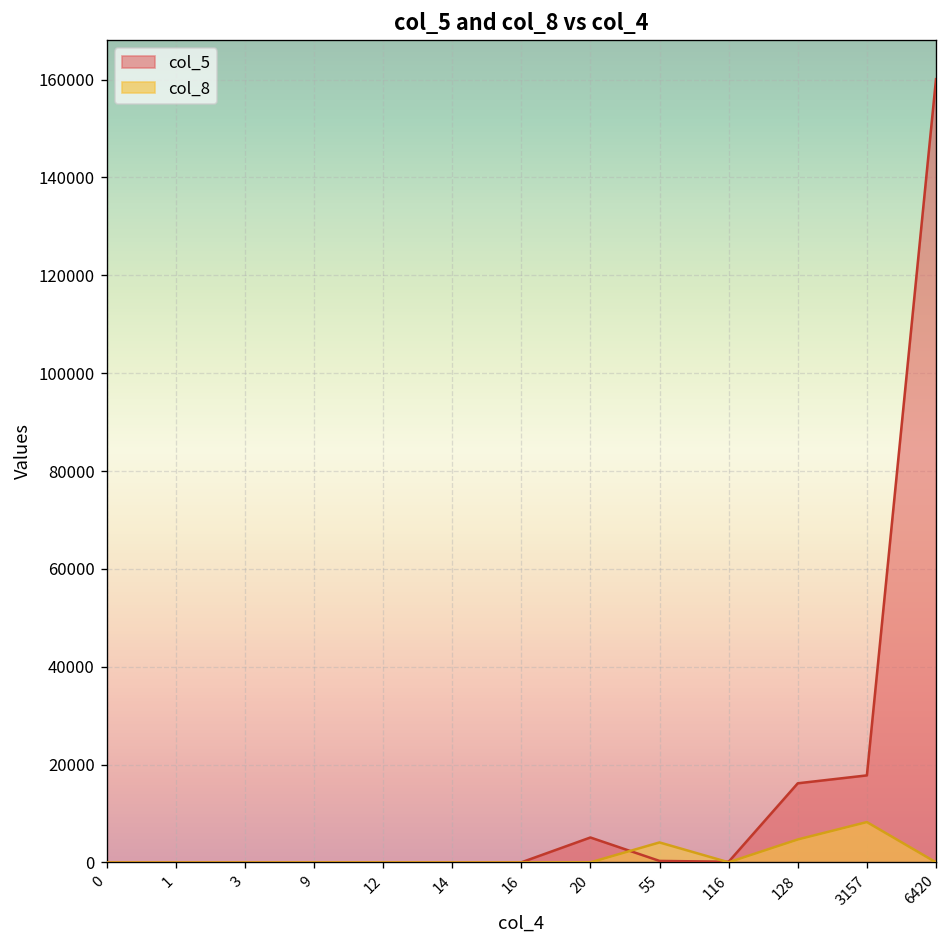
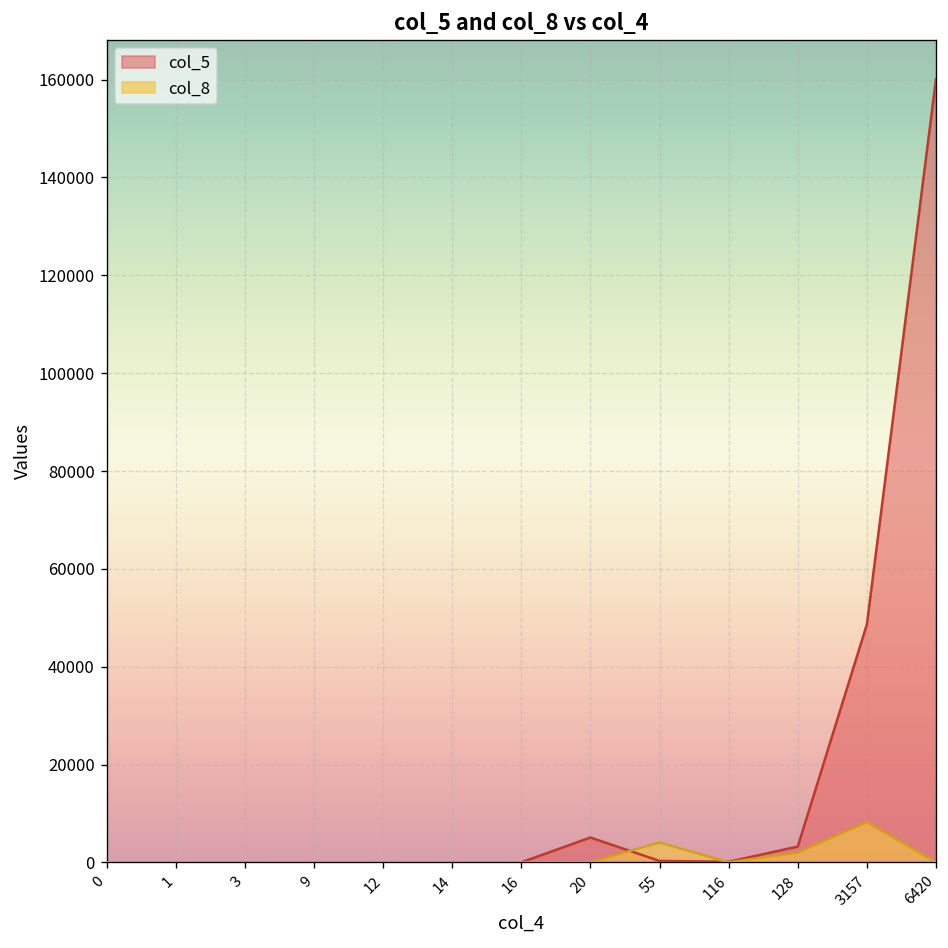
col_5, 128: 16000 -> 3000
col_8, 128: 5000 -> 2000
col_5, 3157: 18000 -> 49000
